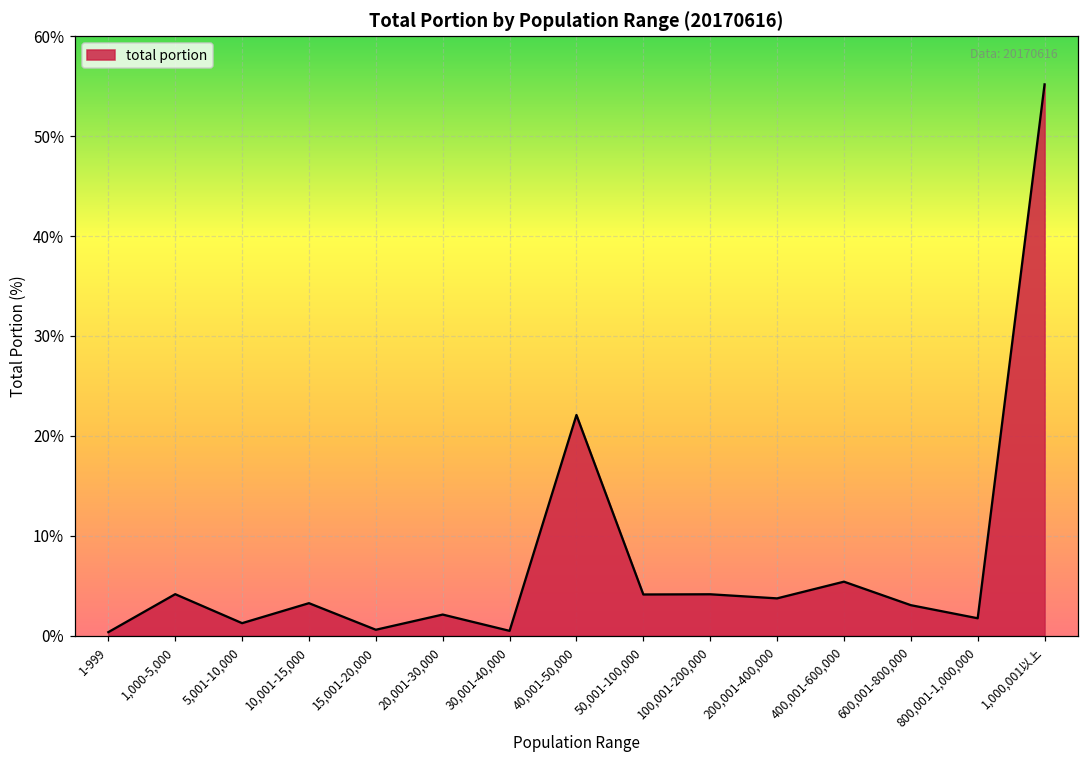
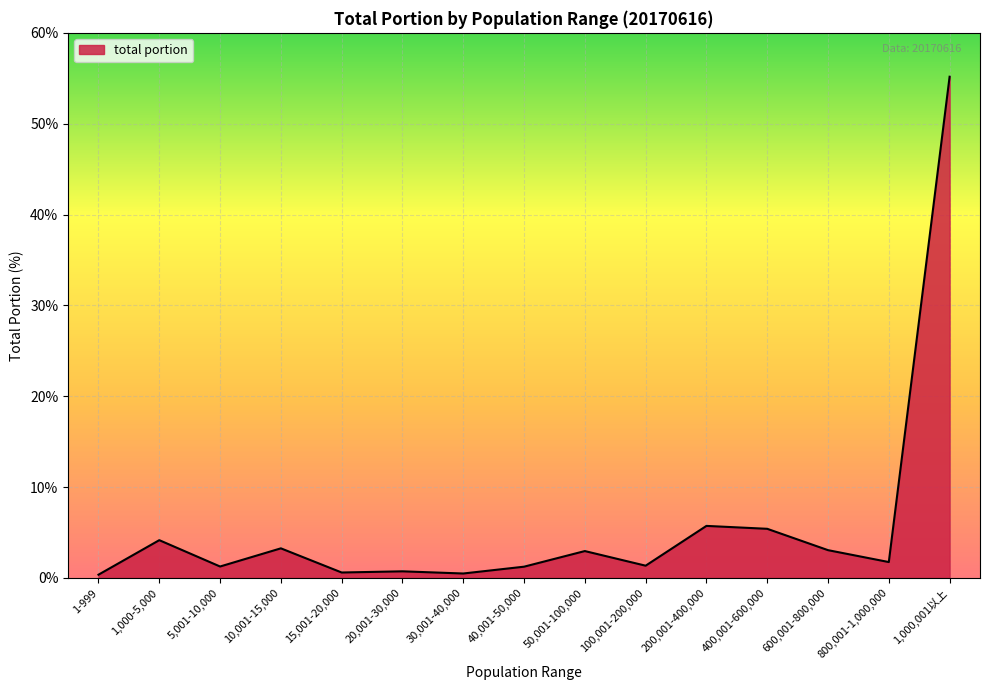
20,001-30,000: 2% -> 1%
40,001-50,000: 22% -> 1%
50,001-100,000: 4% -> 3%
100,001-200,000: 4% -> 1%
200,001-400,000: 4% -> 6%
